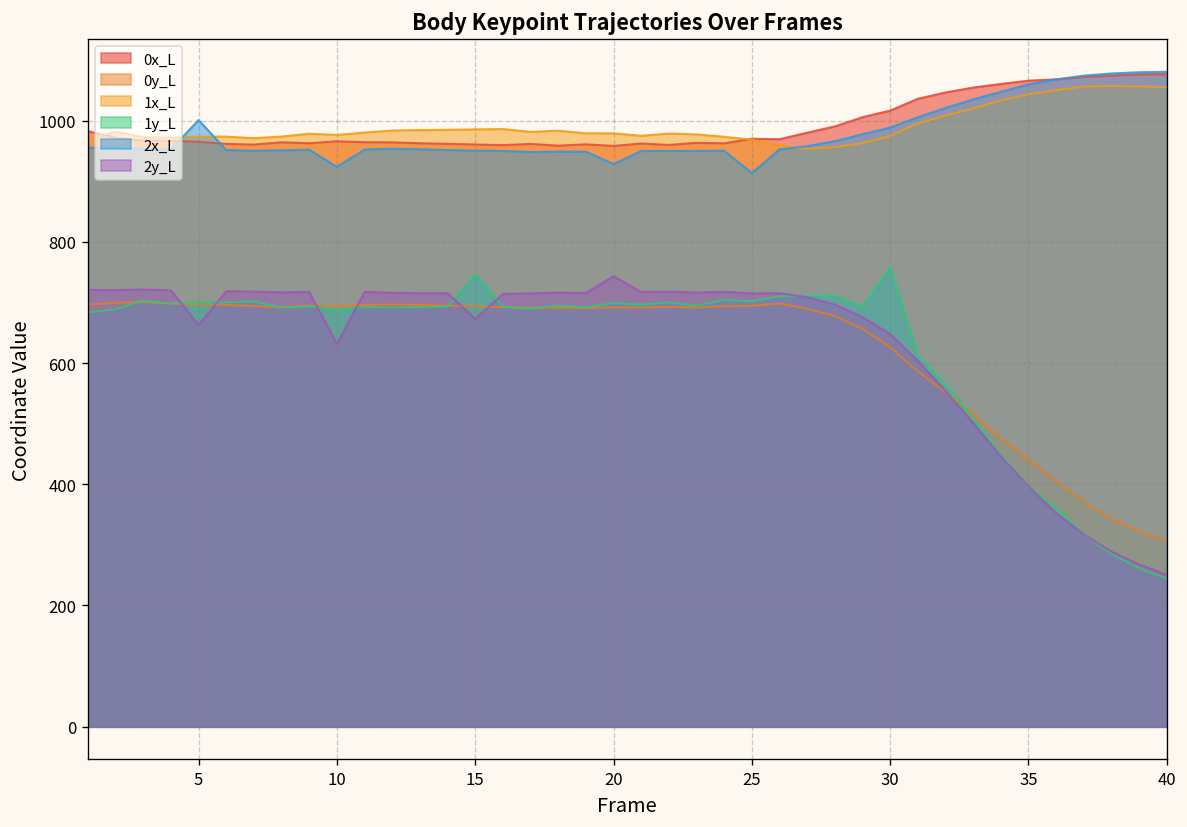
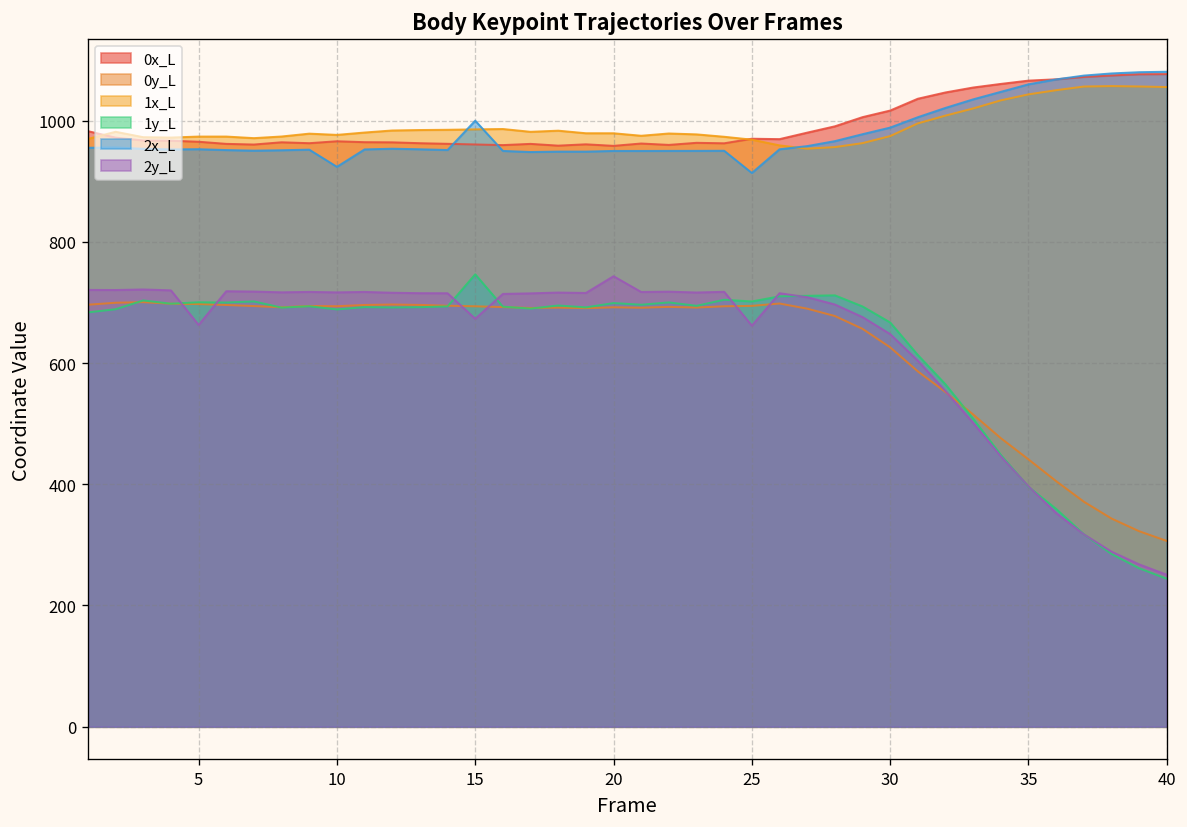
2x_L, 5: 1000 -> 950
2y_L, 10: 630 -> 720
2x_L, 15: 950 -> 1000
2x_L, 20: 930 -> 950
2y_L, 25: 710 -> 660
1y_L, 30: 760 -> 670
